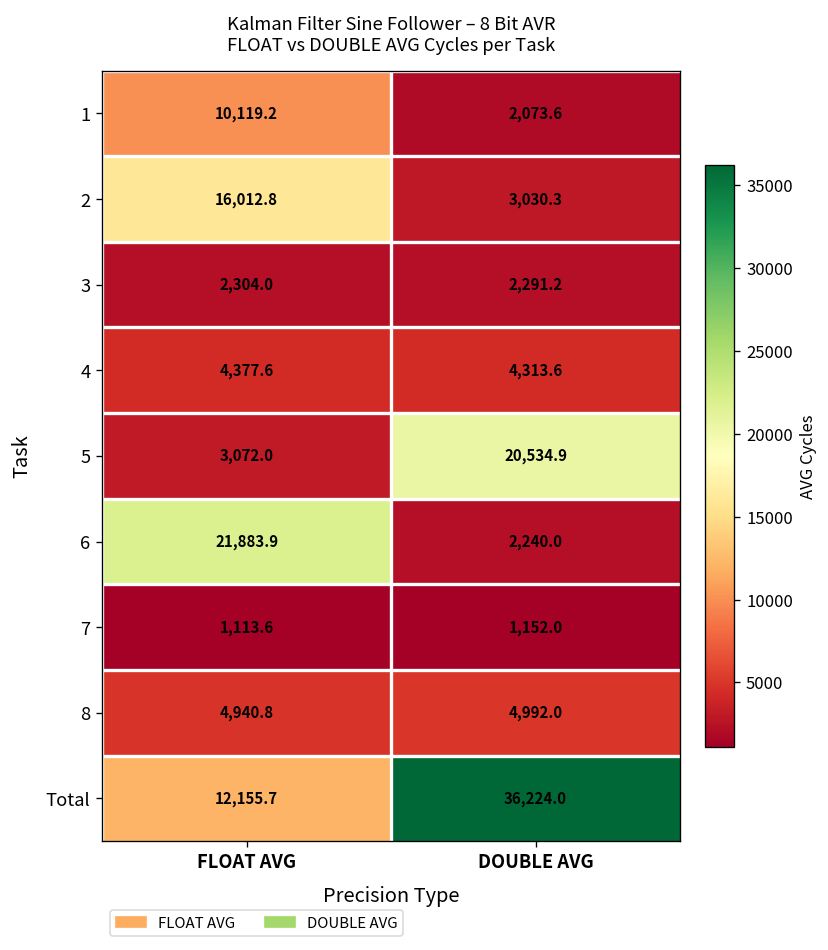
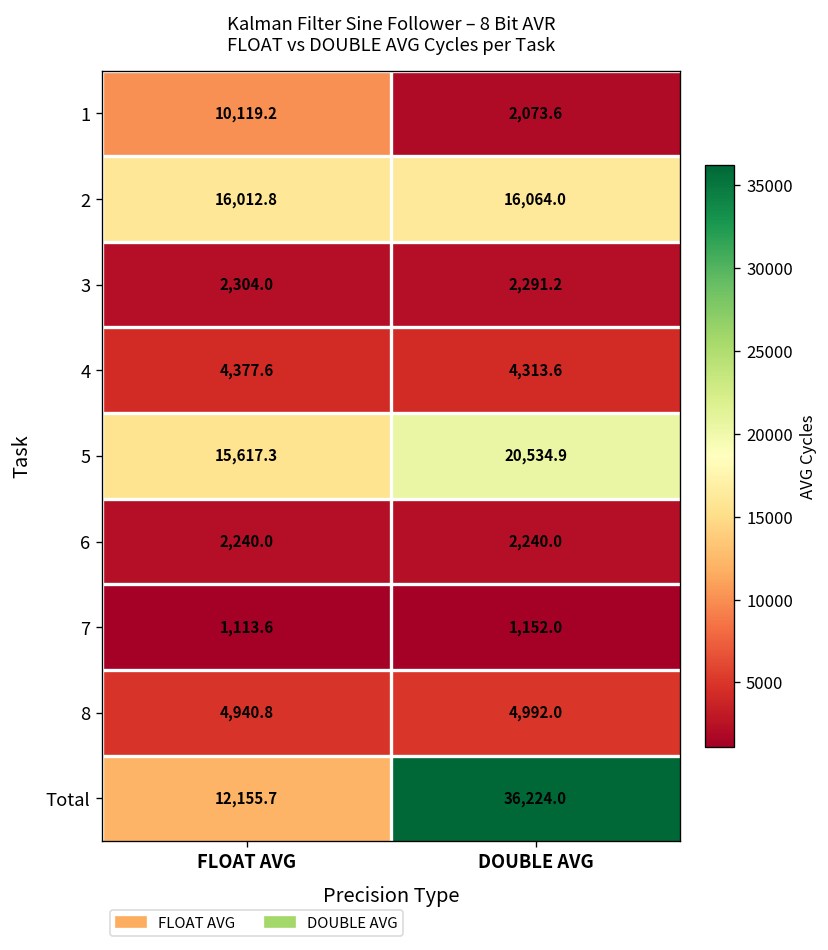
2, DOUBLE AVG: 3,030.3 -> 16,064.0
5, FLOAT AVG: 3,072.0 -> 15,617.3
6, FLOAT AVG: 21,883.9 -> 2,240.0
